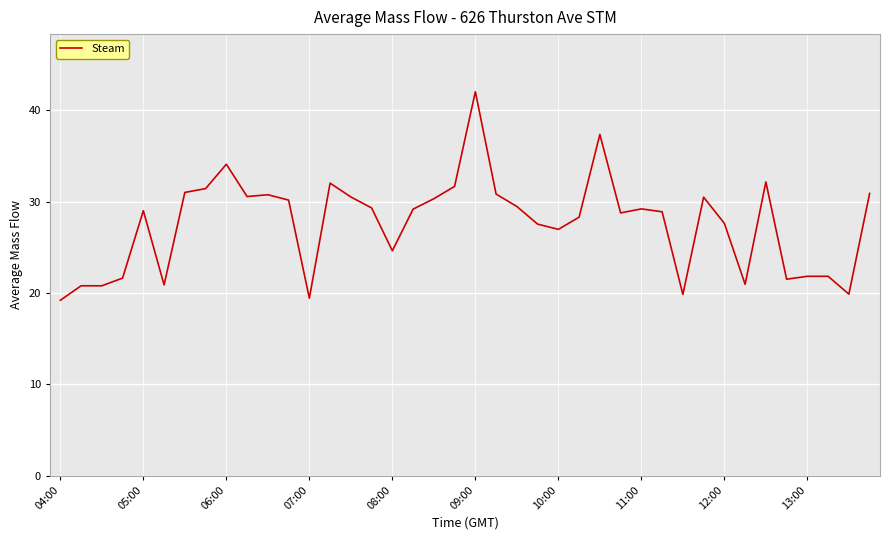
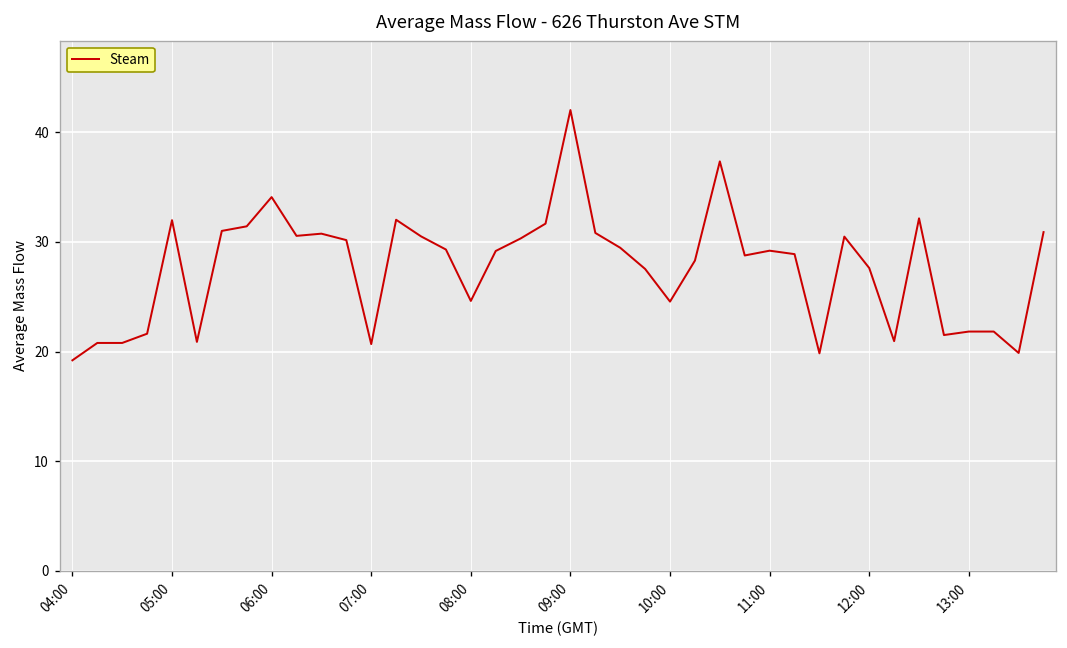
05:00: 29 -> 32
07:00: 19 -> 21
10:00: 27 -> 25
